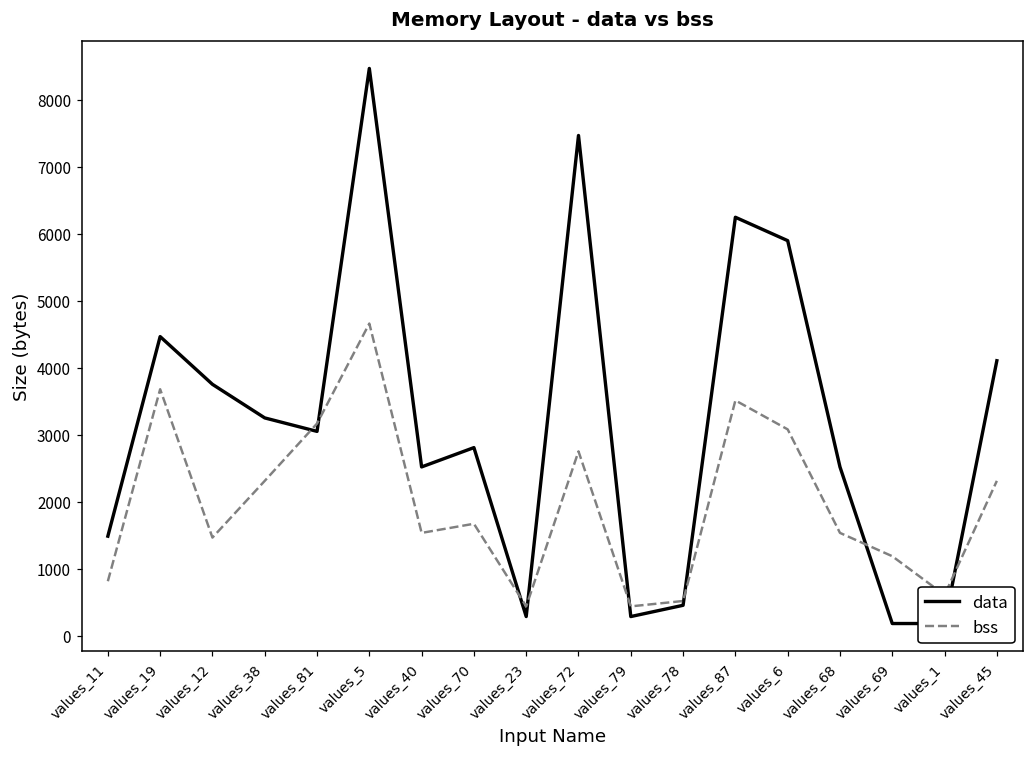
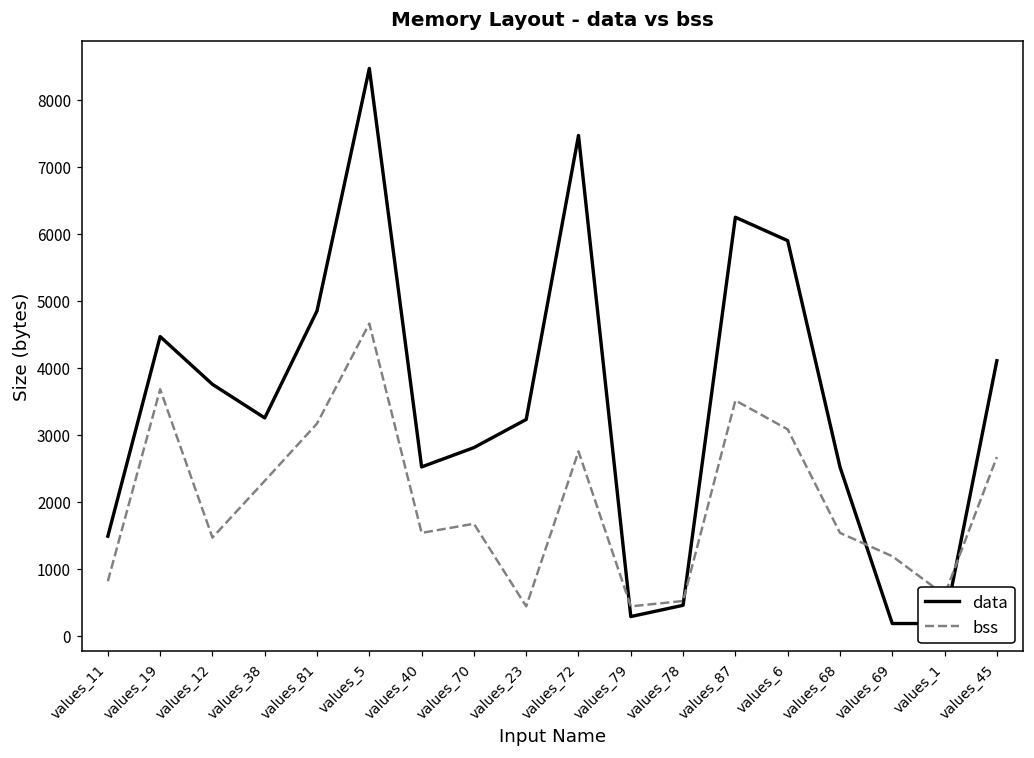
data, values_81: 3100 -> 4800
data, values_23: 300 -> 3200
bss, values_45: 2300 -> 2700
